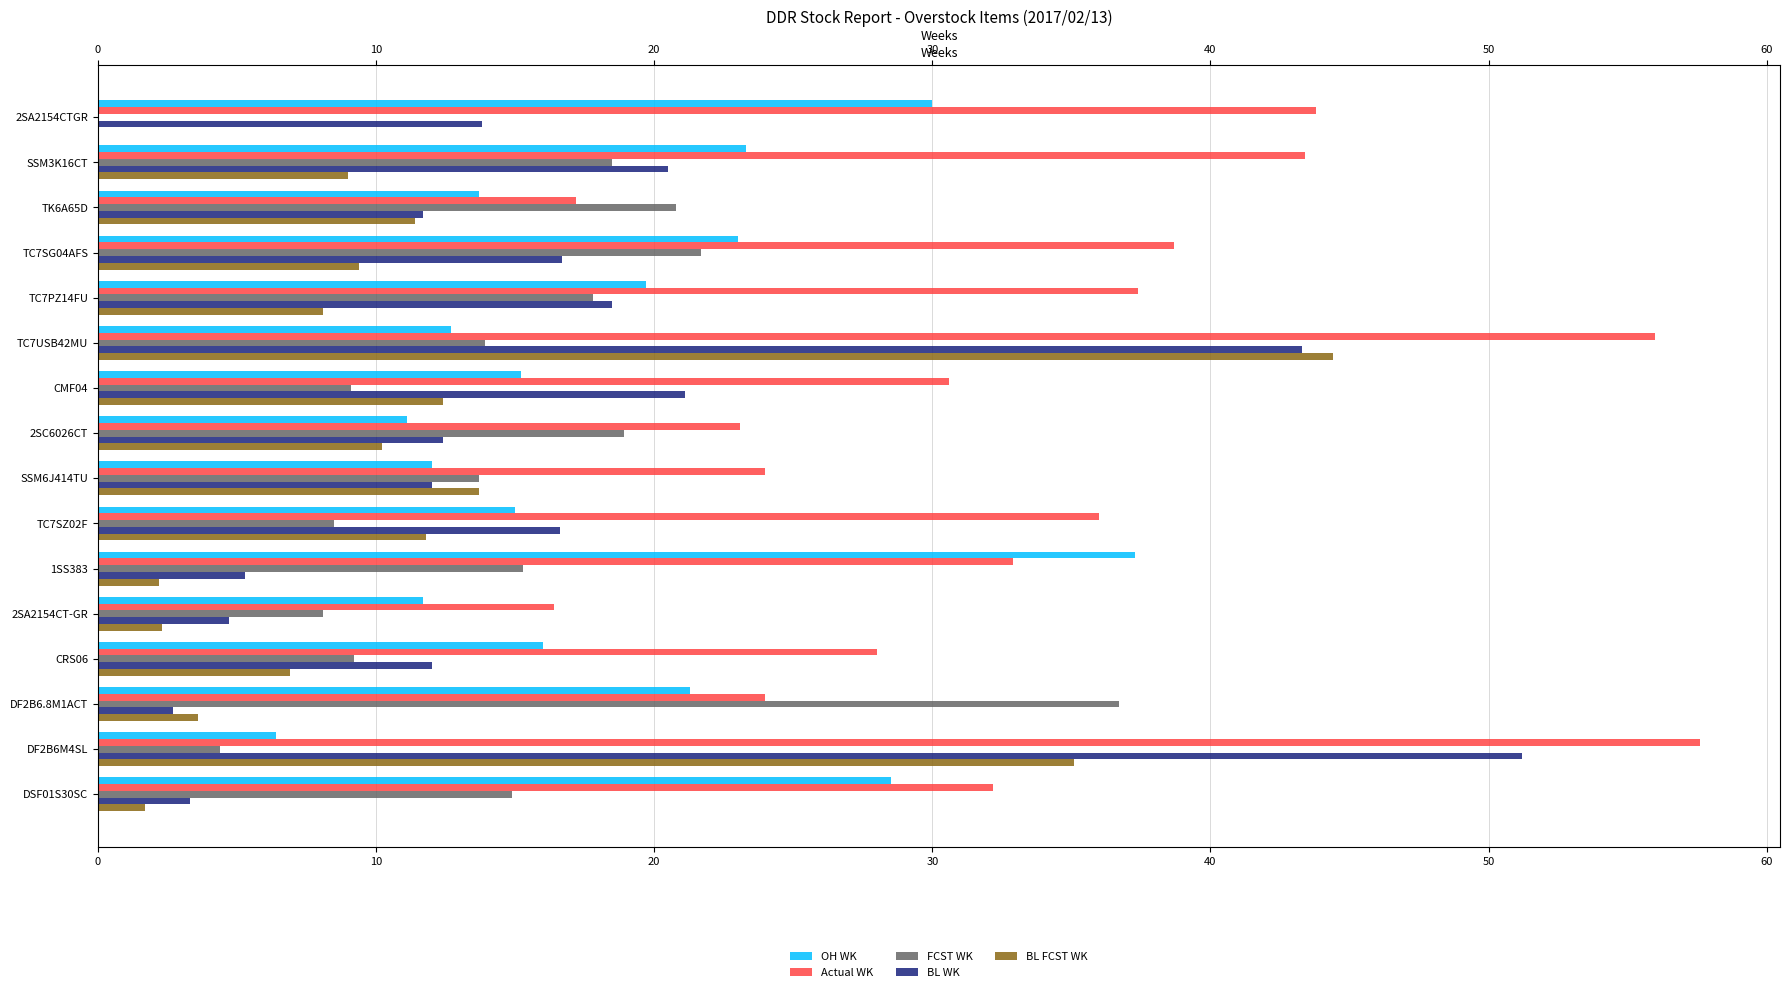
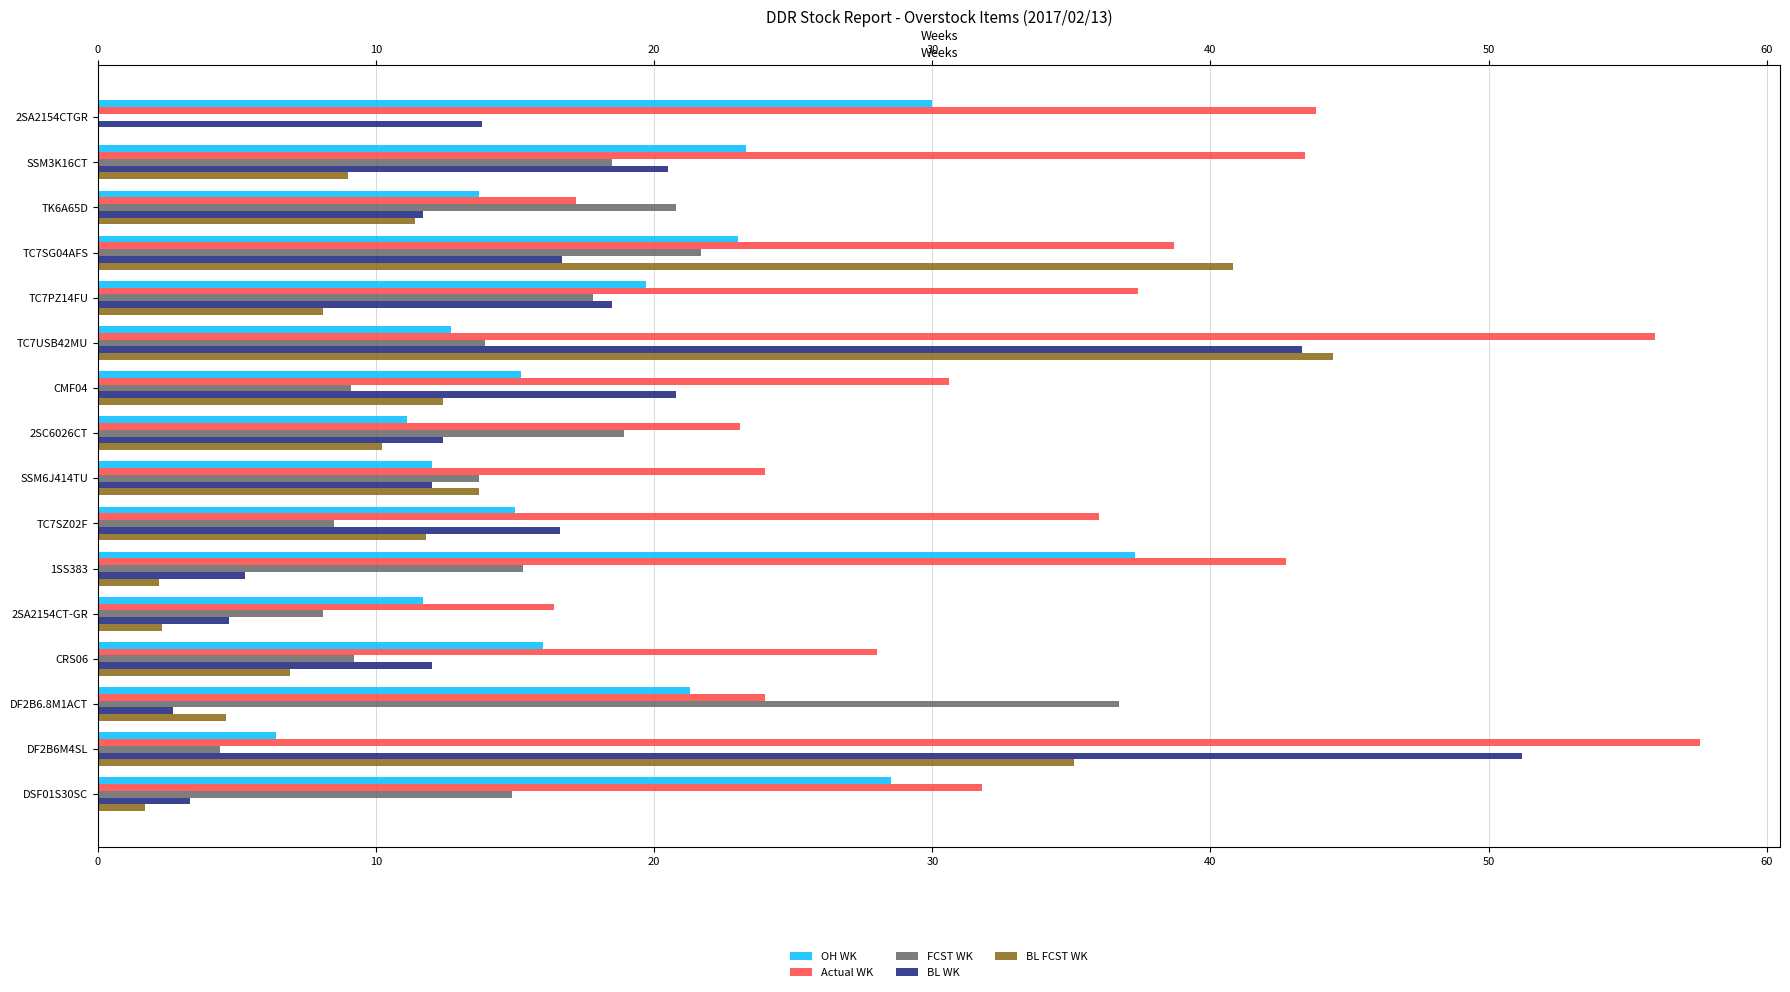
BL FCST WK, TC7SG04AFS: 9.4 -> 40.8
BL WK, CMF04: 21.1 -> 20.8
Actual WK, 1SS383: 32.9 -> 42.7
BL FCST WK, DF2B6.8M1ACT: 3.6 -> 4.6
Actual WK, DSF01S30SC: 32.2 -> 31.8
